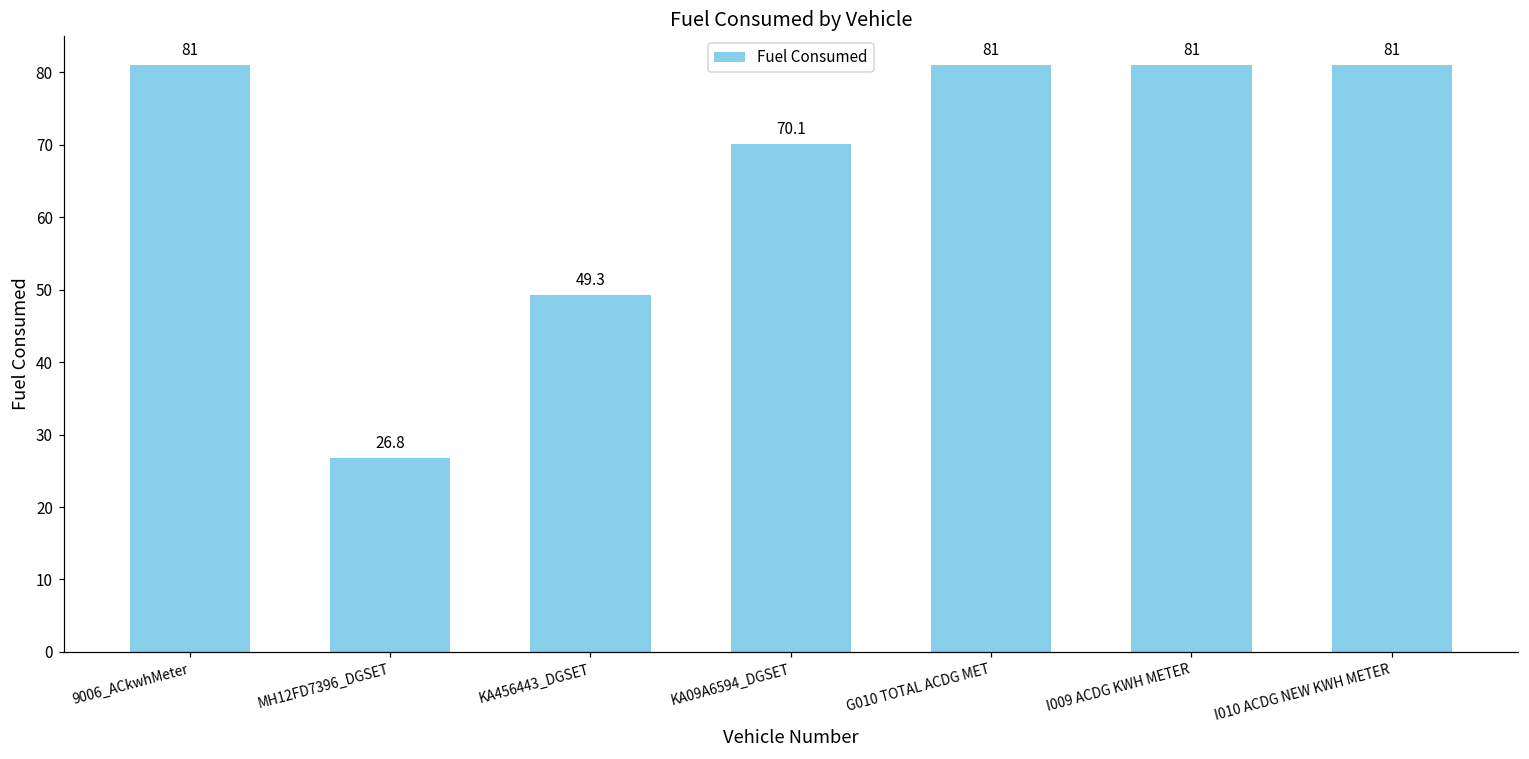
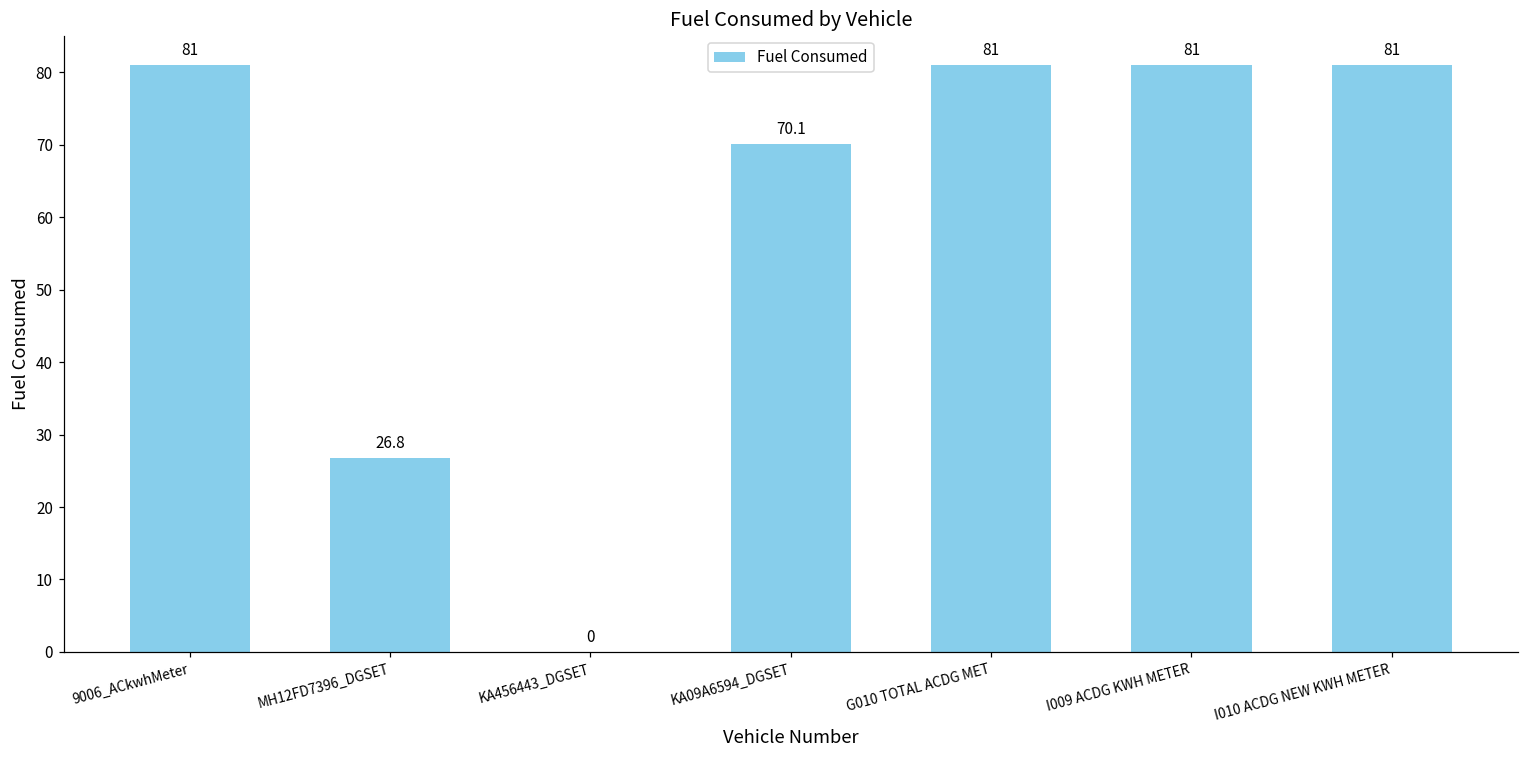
KA456443_DGSET: 49.3 -> 0
